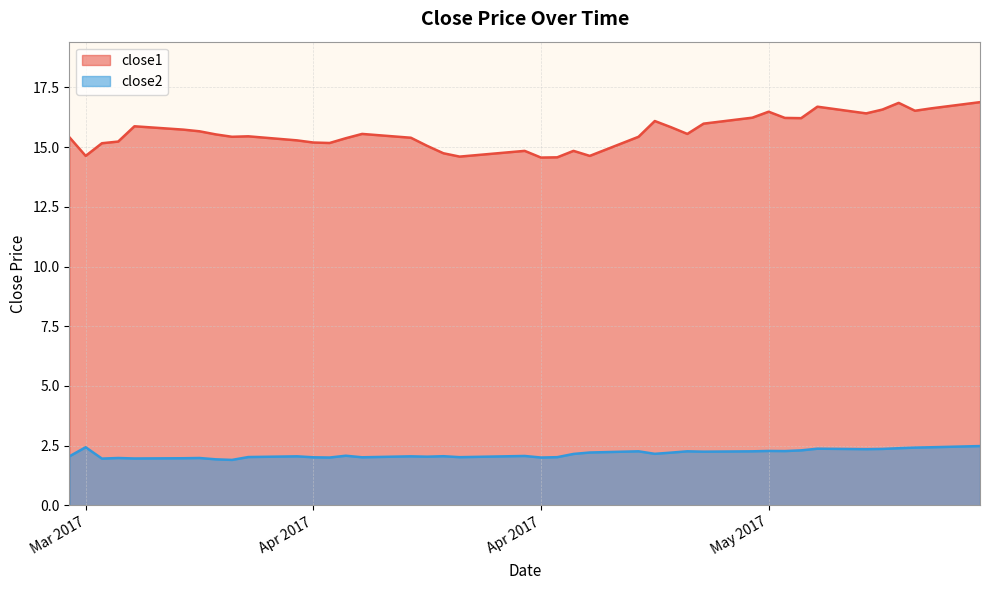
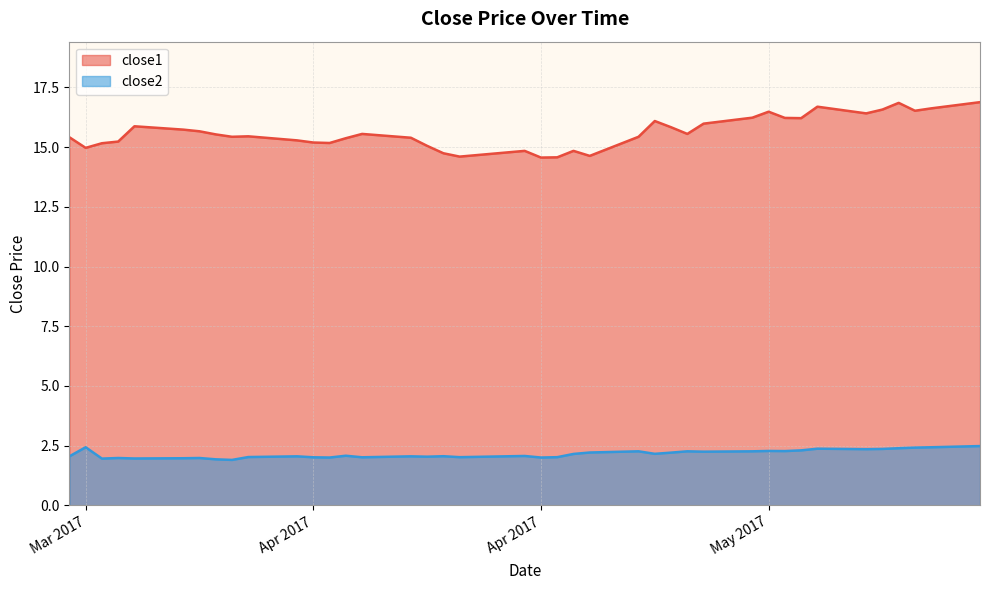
close1, Mar 2017: 14.6 -> 15.0
